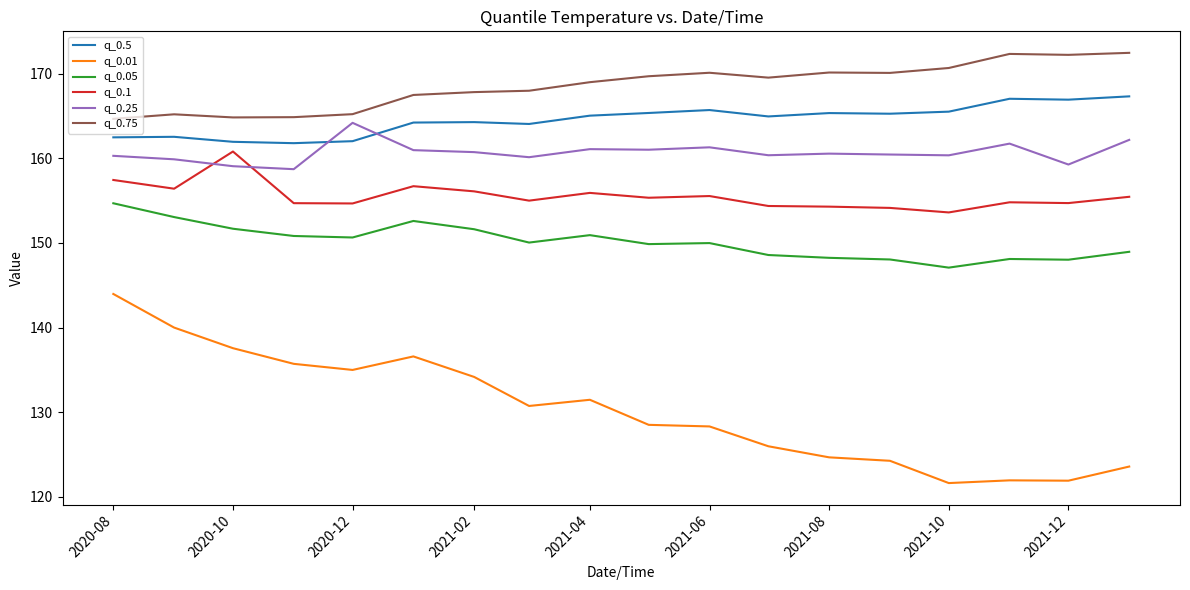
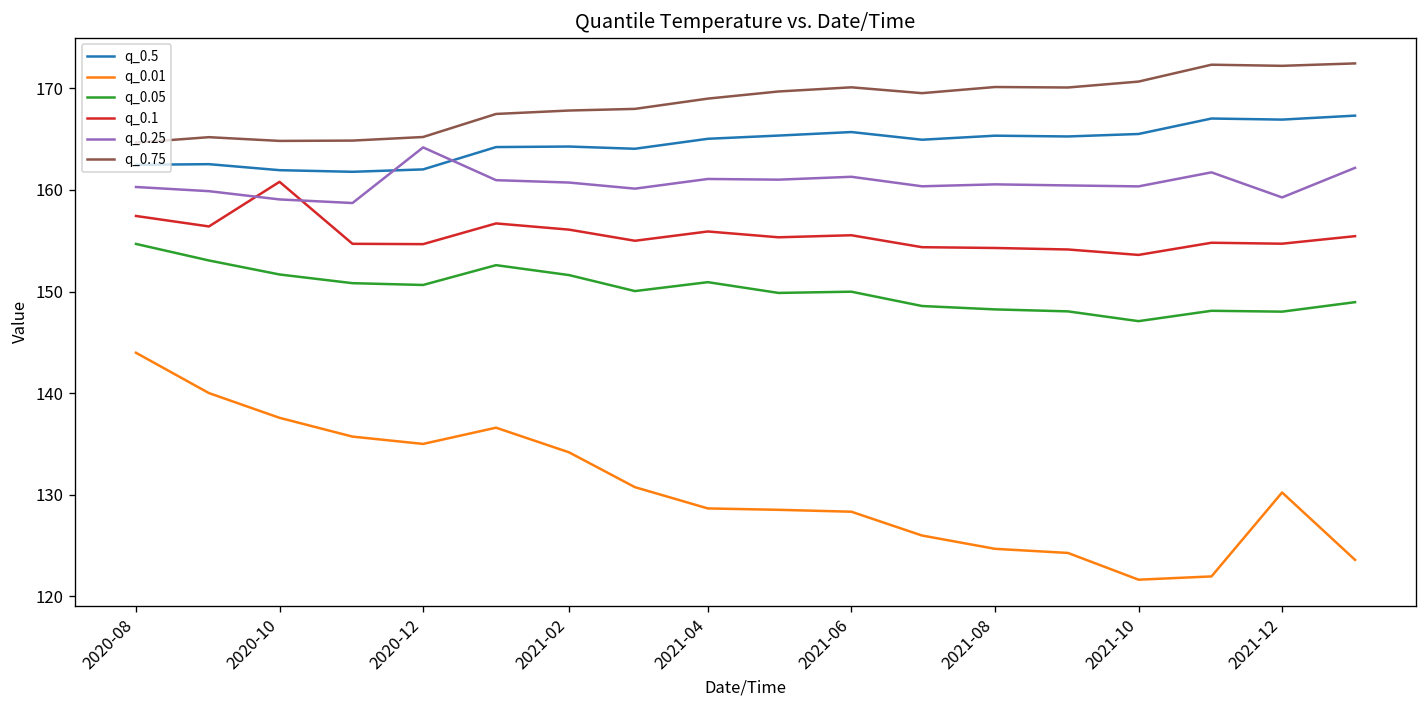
q_0.01, 2021-04: 131 -> 129
q_0.01, 2021-12: 122 -> 130
